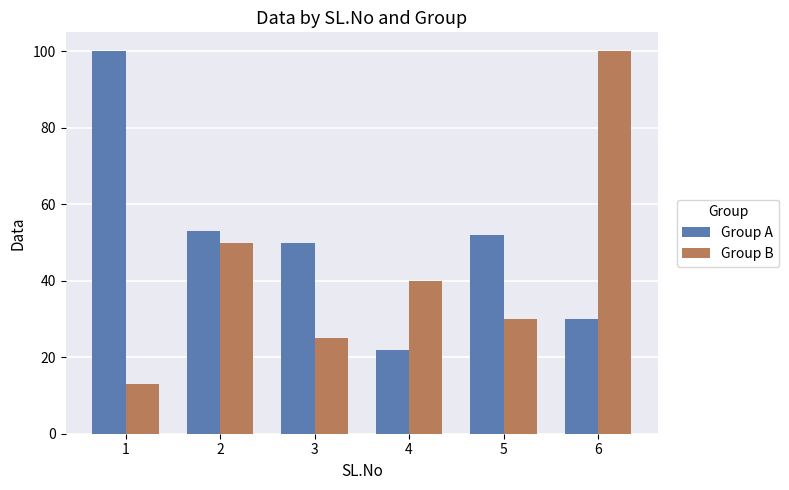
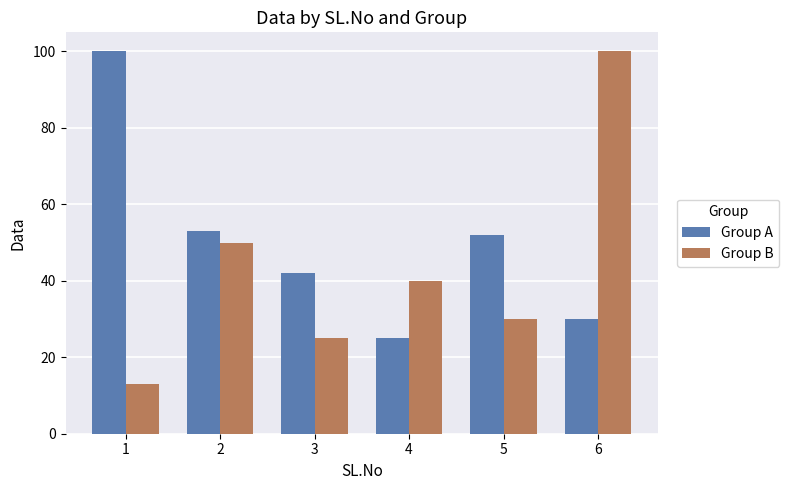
Group A, 3: 50 -> 42
Group A, 4: 22 -> 25
